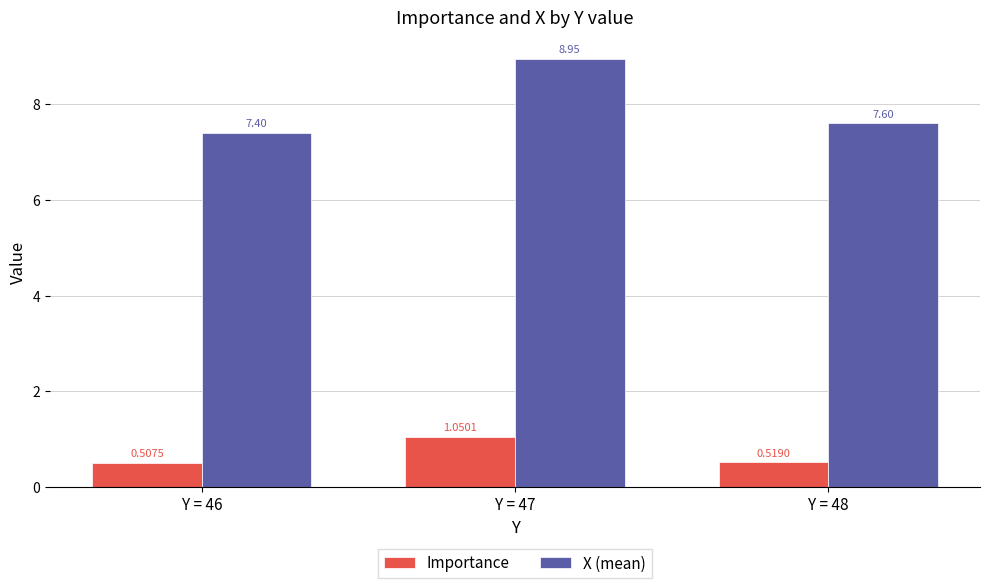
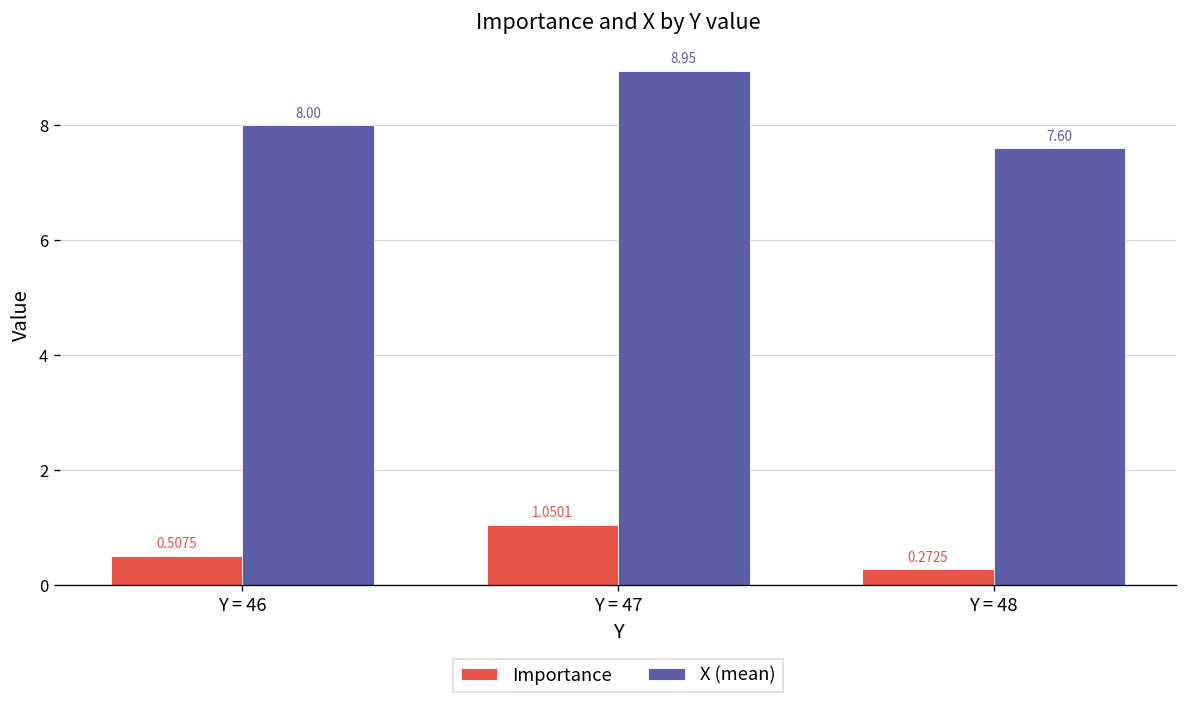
X (mean), Y = 46: 7.40 -> 8.00
Importance, Y = 48: 0.5190 -> 0.2725
